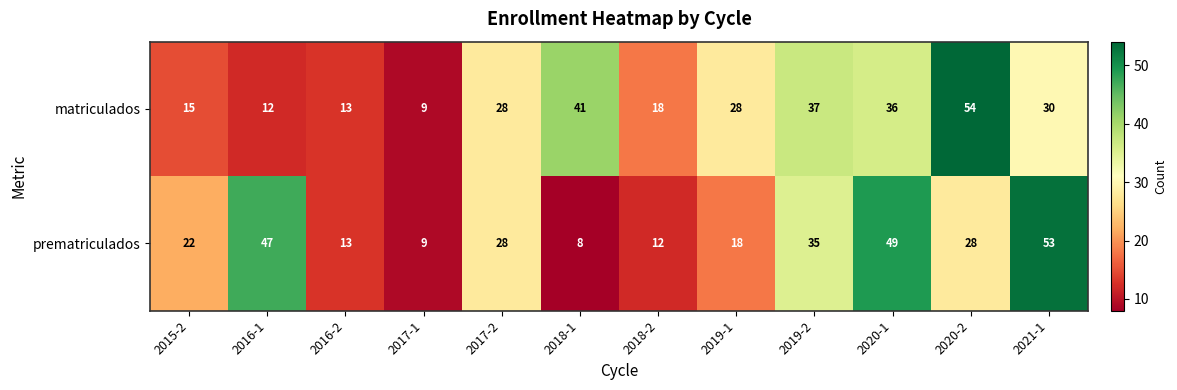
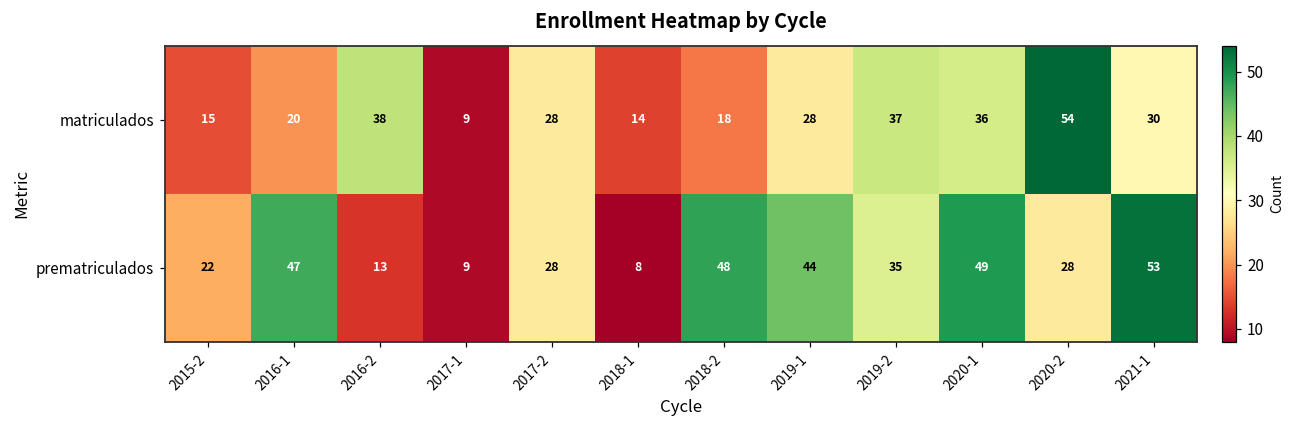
matriculados, 2016-1: 12 -> 20
matriculados, 2016-2: 13 -> 38
matriculados, 2018-1: 41 -> 14
prematriculados, 2018-2: 12 -> 48
prematriculados, 2019-1: 18 -> 44
